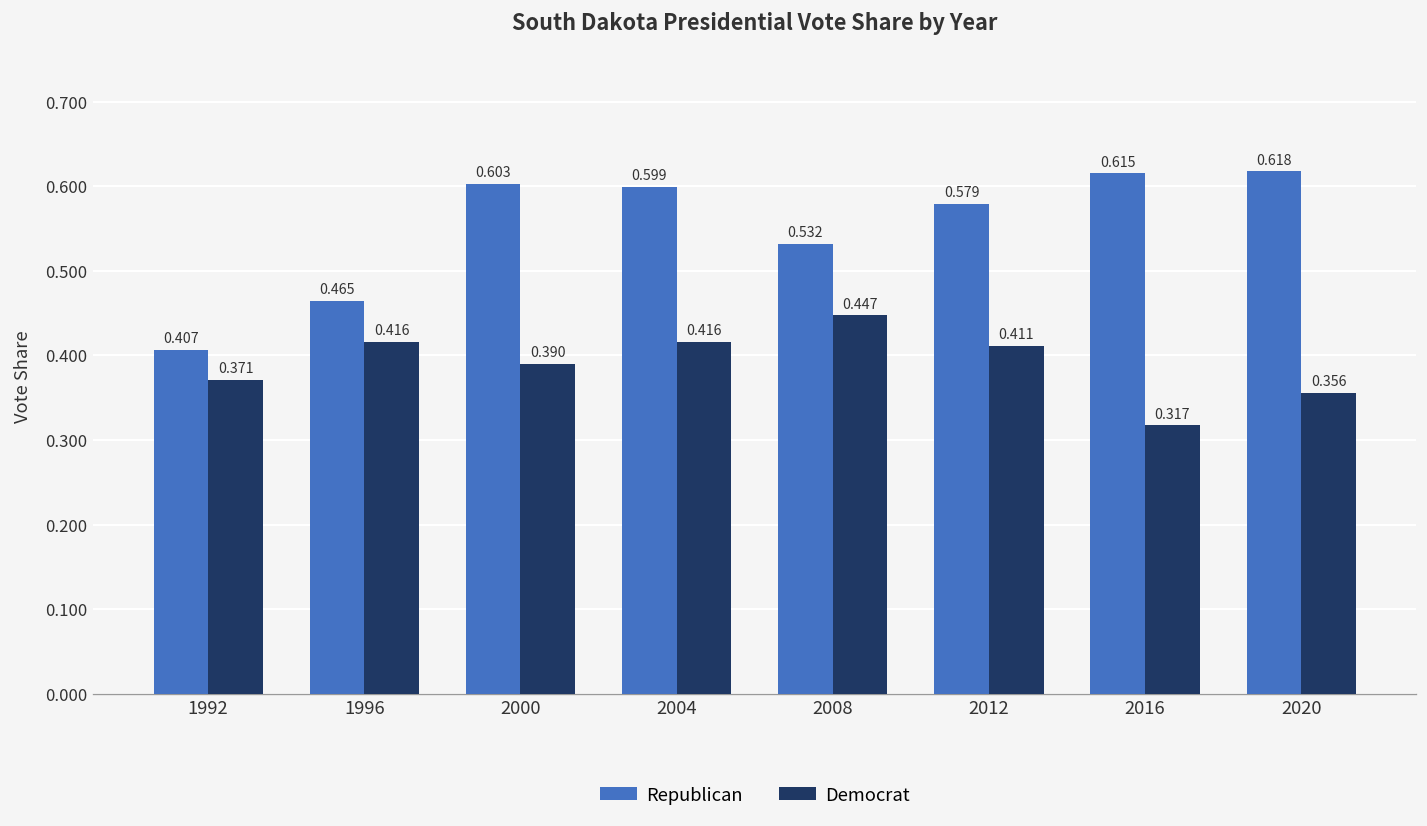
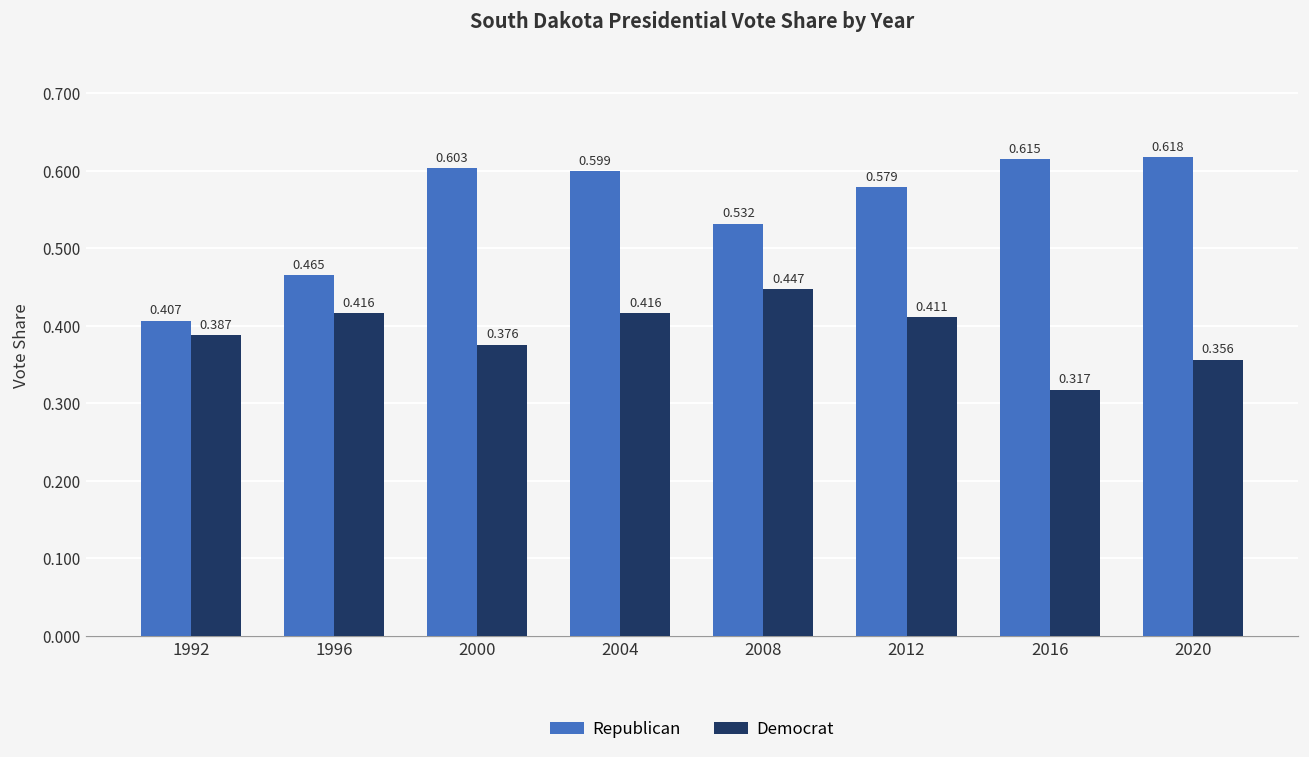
Democrat, 1992: 0.371 -> 0.387
Democrat, 2000: 0.390 -> 0.376
